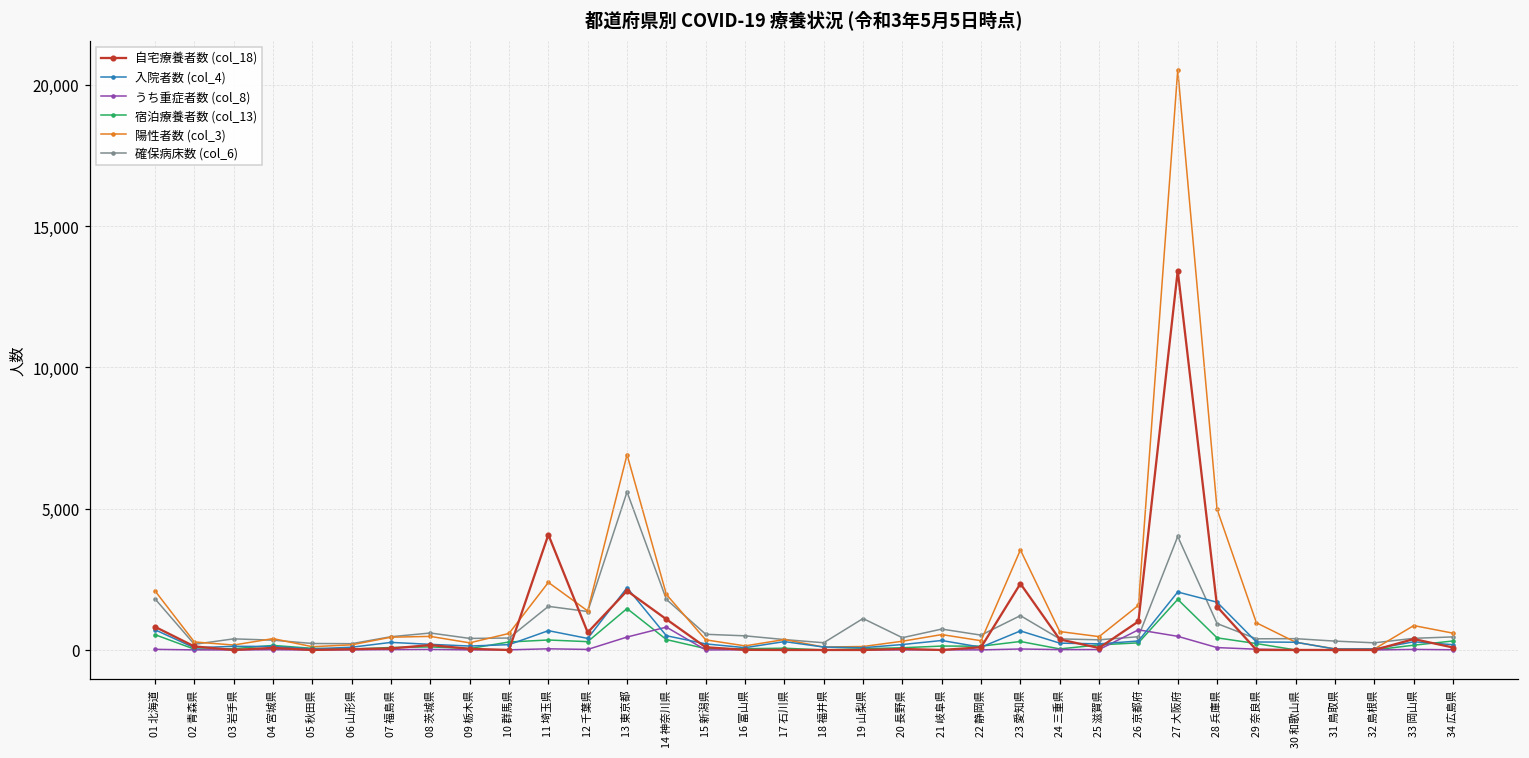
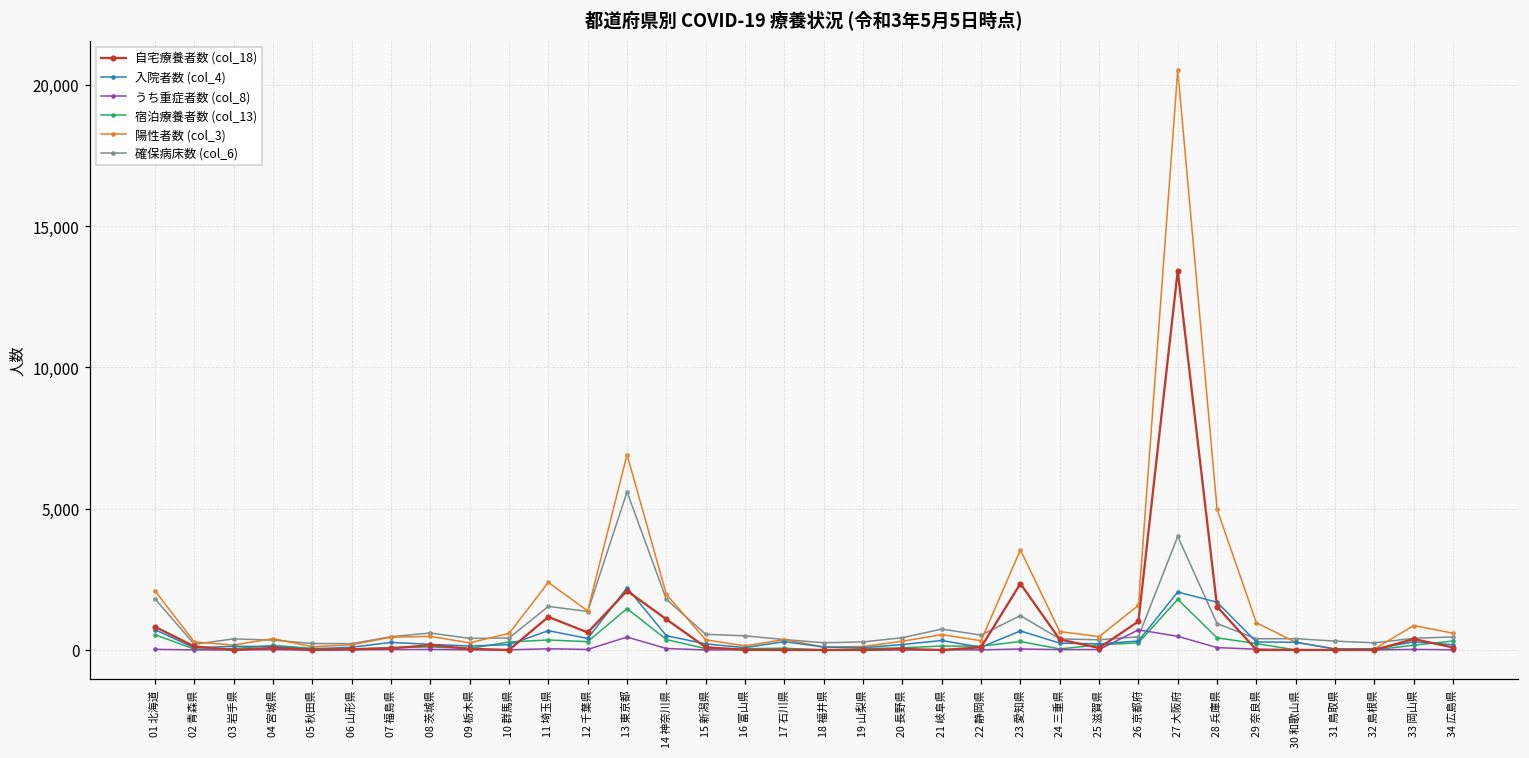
自宅療養者数 (col_18), 11 埼玉県: 4,100 -> 1,200
うち重症者数 (col_8), 14 神奈川県: 800 -> 100
確保病床数 (col_6), 19 山梨県: 1,100 -> 300
